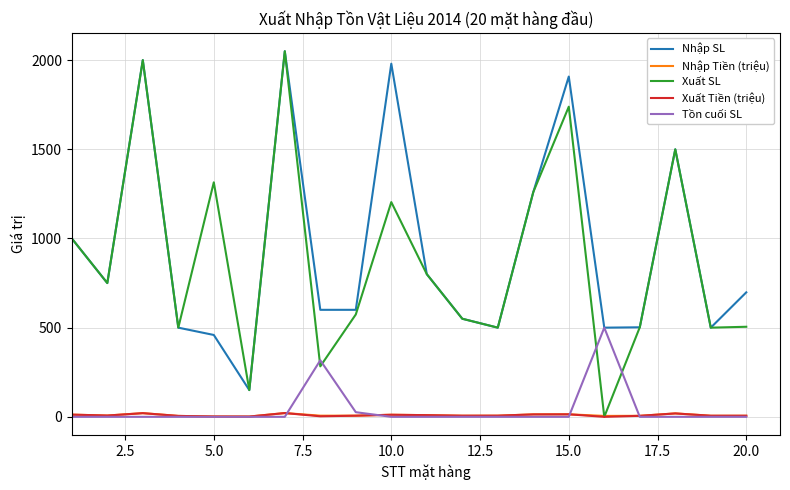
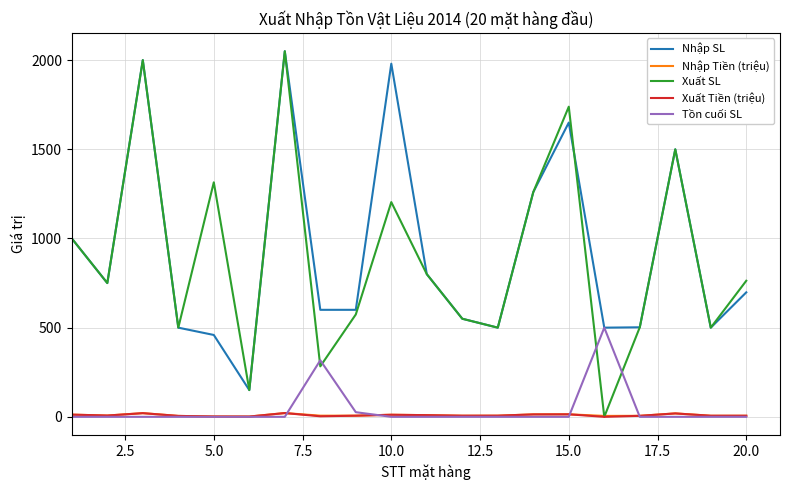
Nhập SL, 15.0: 1910 -> 1650
Xuất SL, 20.0: 510 -> 760
